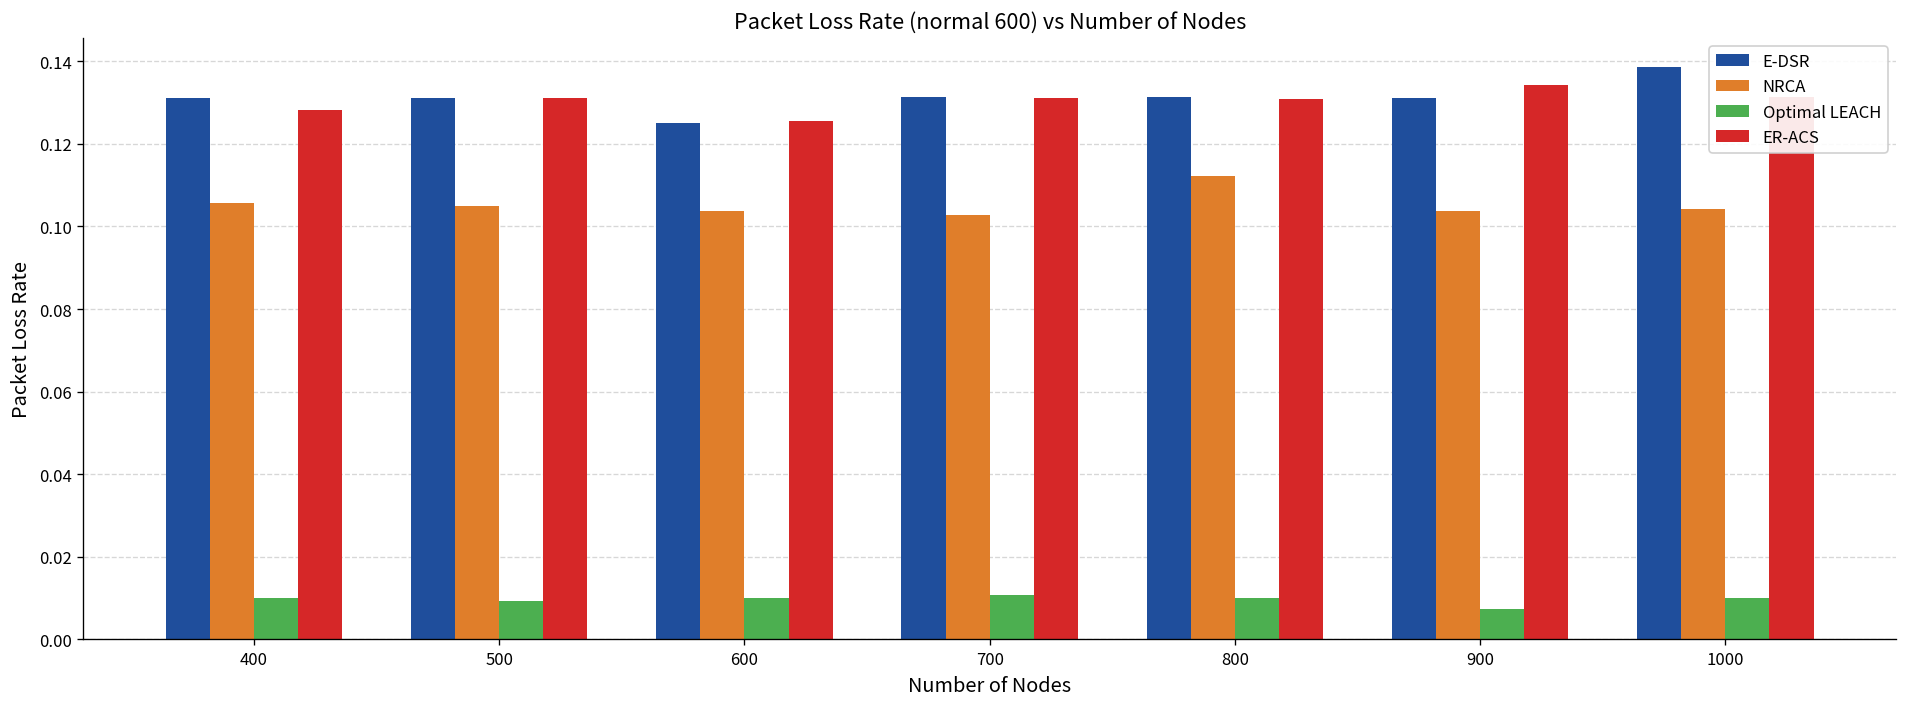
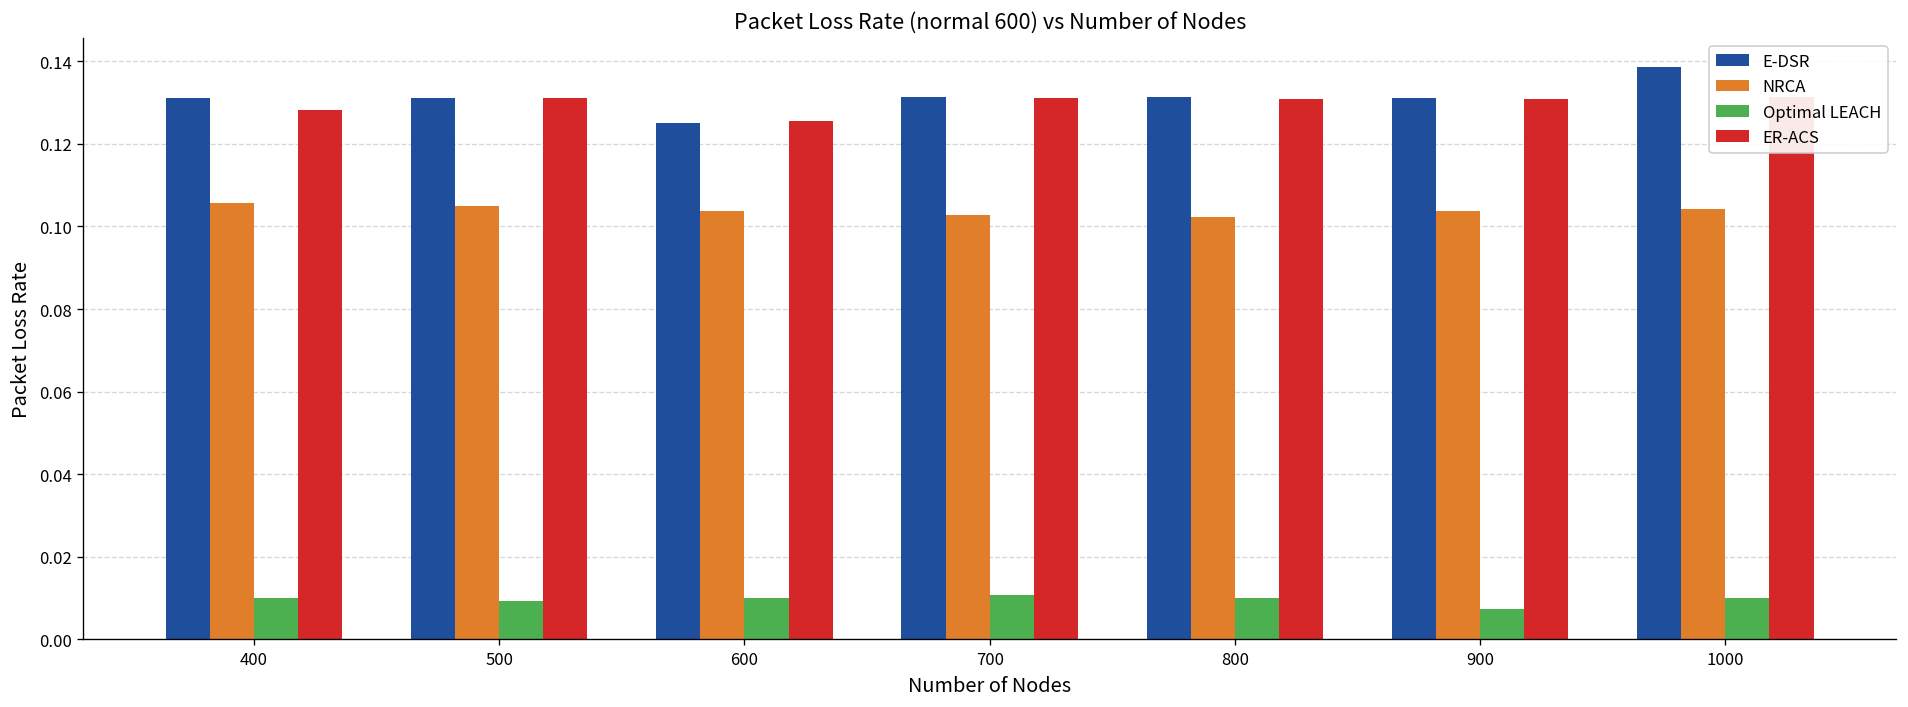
NRCA, 800: 0.112 -> 0.102
ER-ACS, 900: 0.134 -> 0.131
